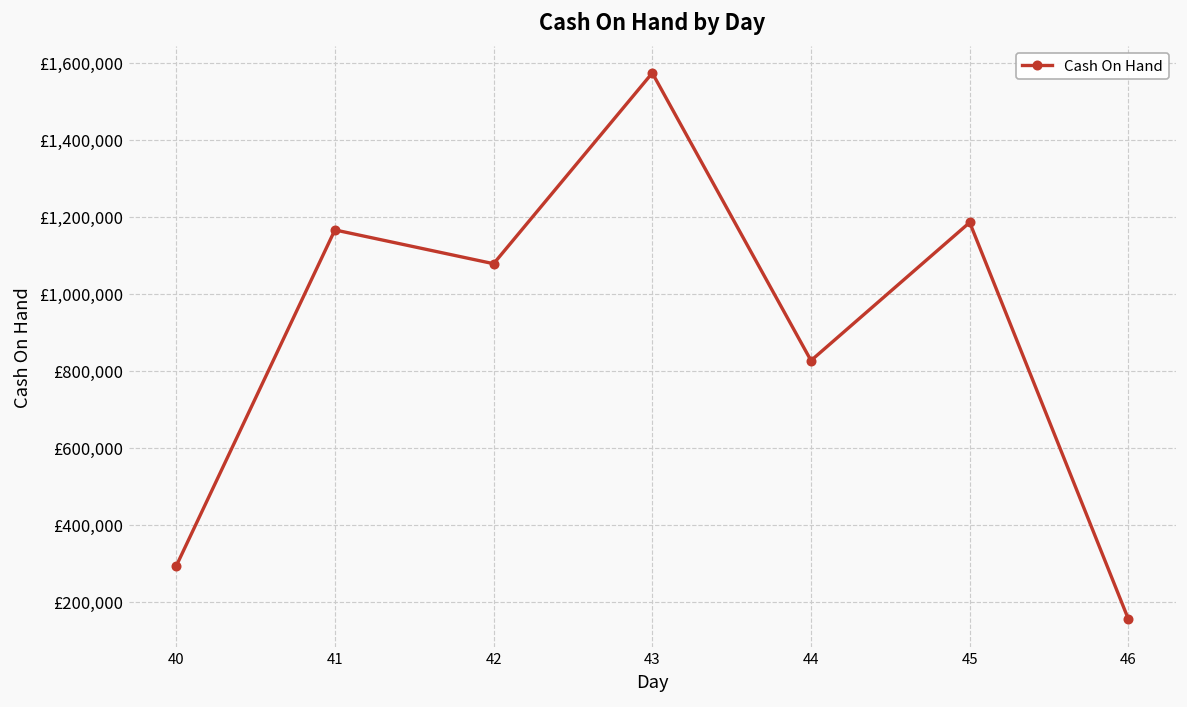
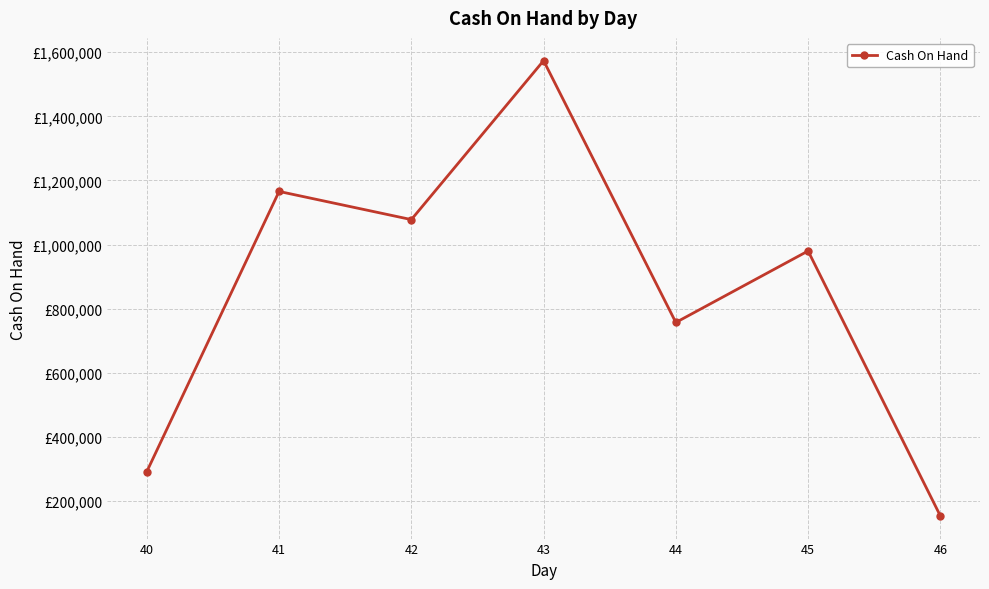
44: £830,000 -> £760,000
45: £1,190,000 -> £980,000
